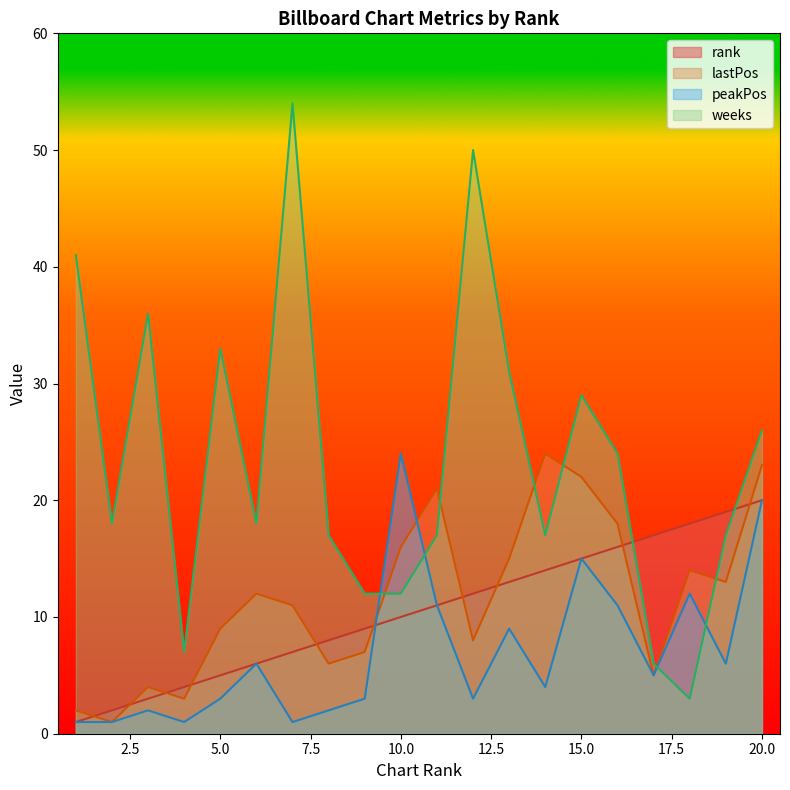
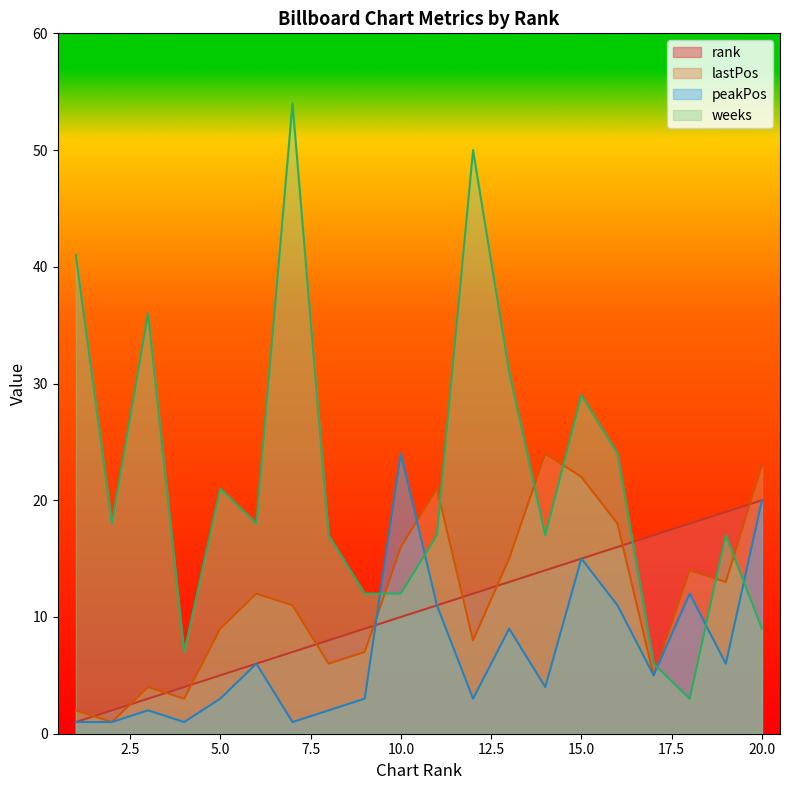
weeks, 5.0: 33 -> 21
weeks, 20.0: 26 -> 9
